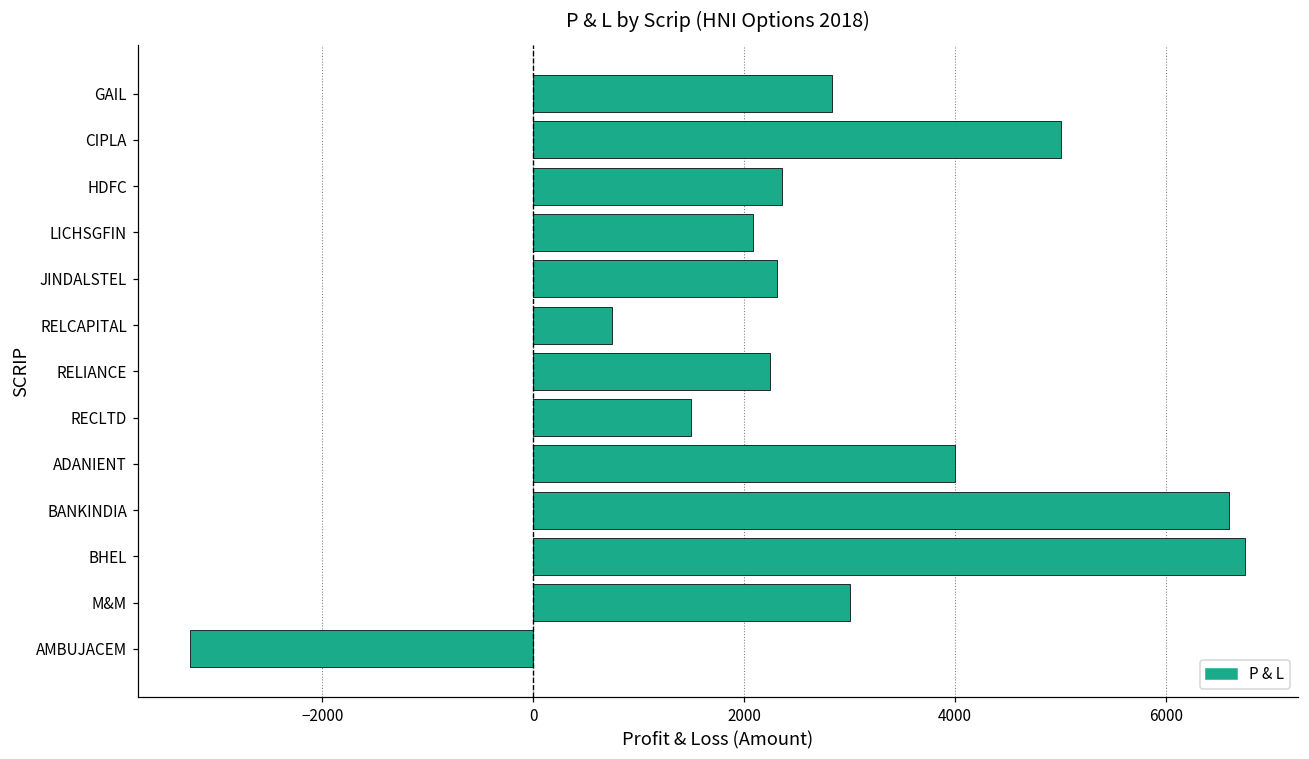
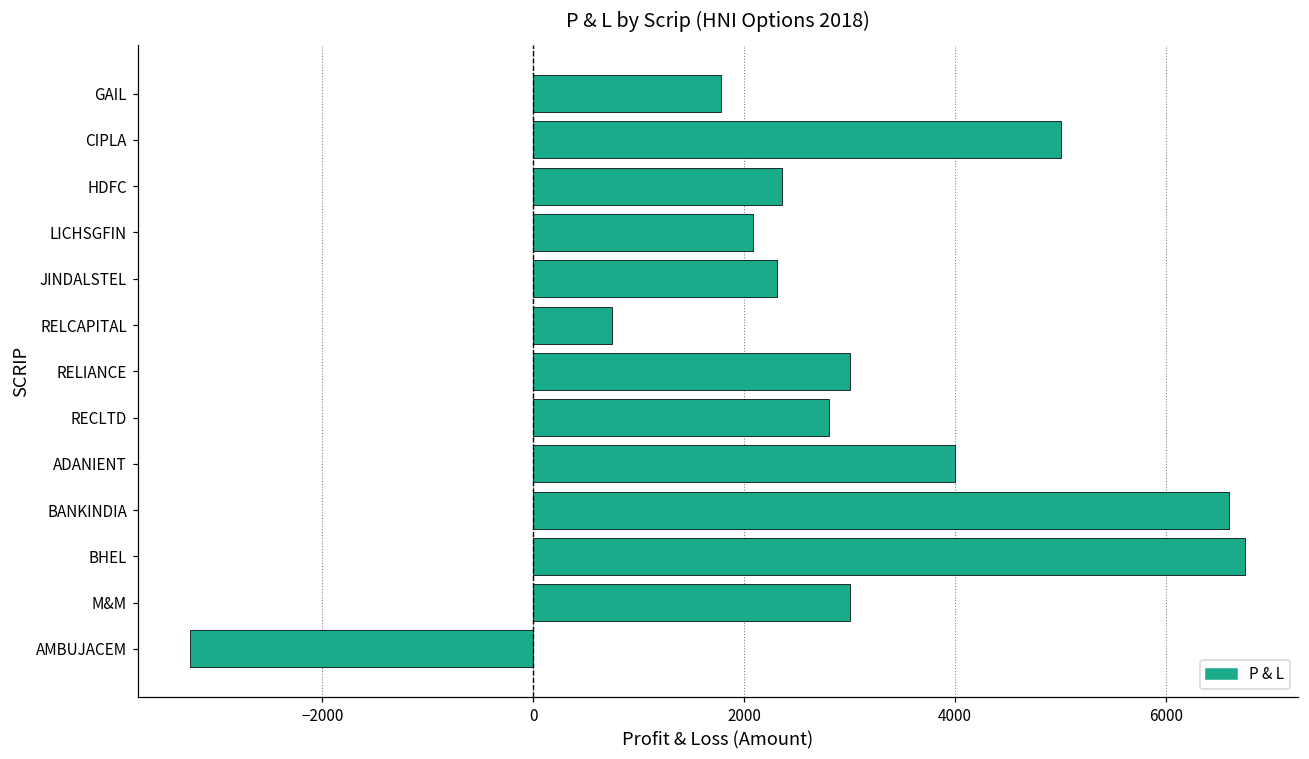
GAIL: 2800 -> 1800
RELIANCE: 2200 -> 3000
RECLTD: 1500 -> 2800
